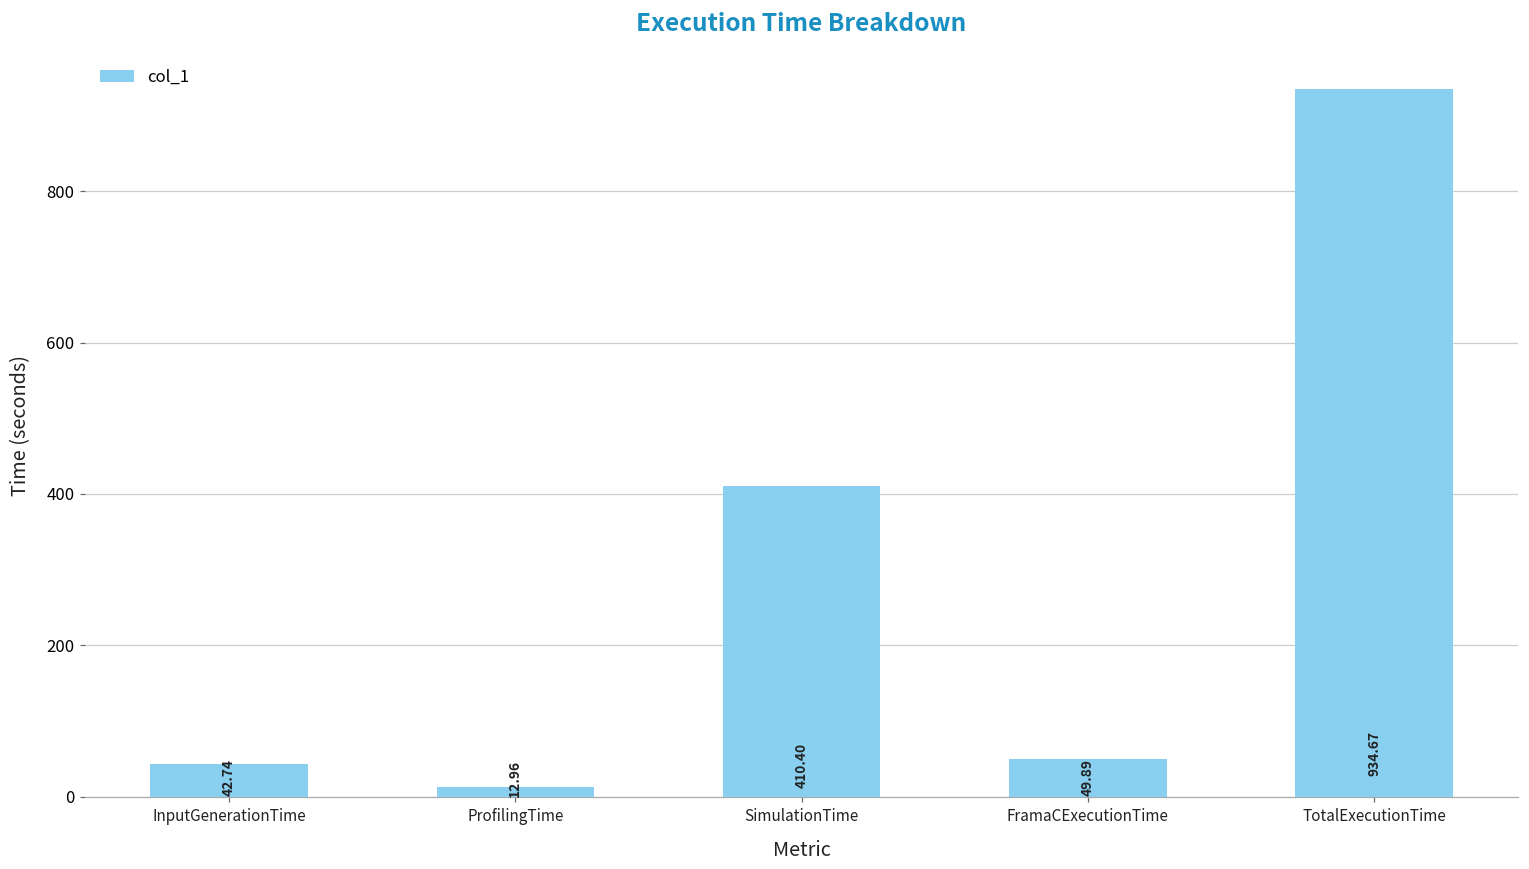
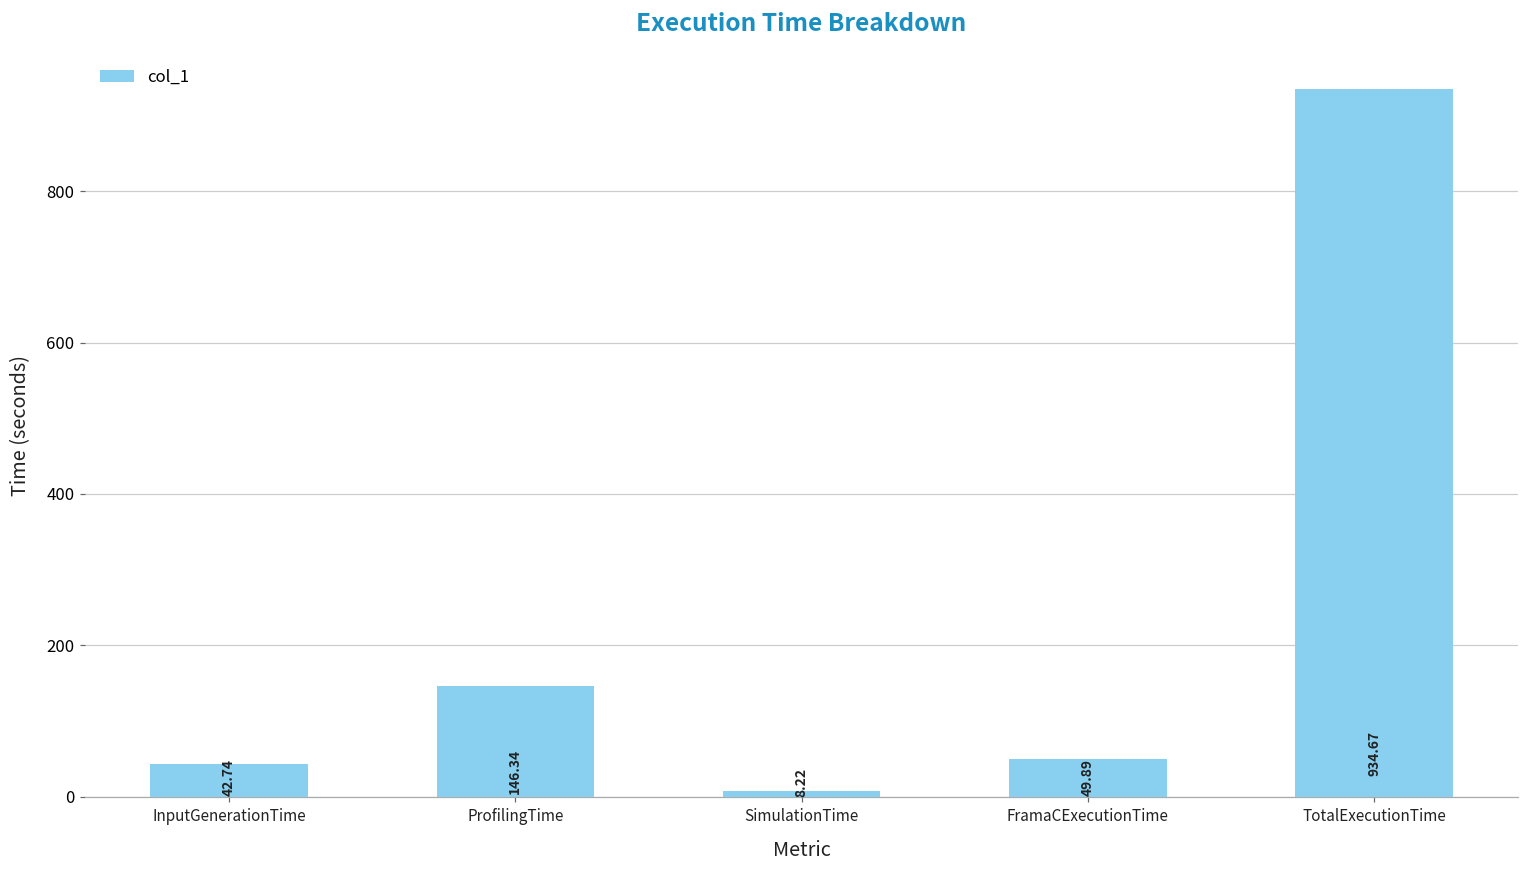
ProfilingTime: 12.96 -> 146.34
SimulationTime: 410.40 -> 8.22
